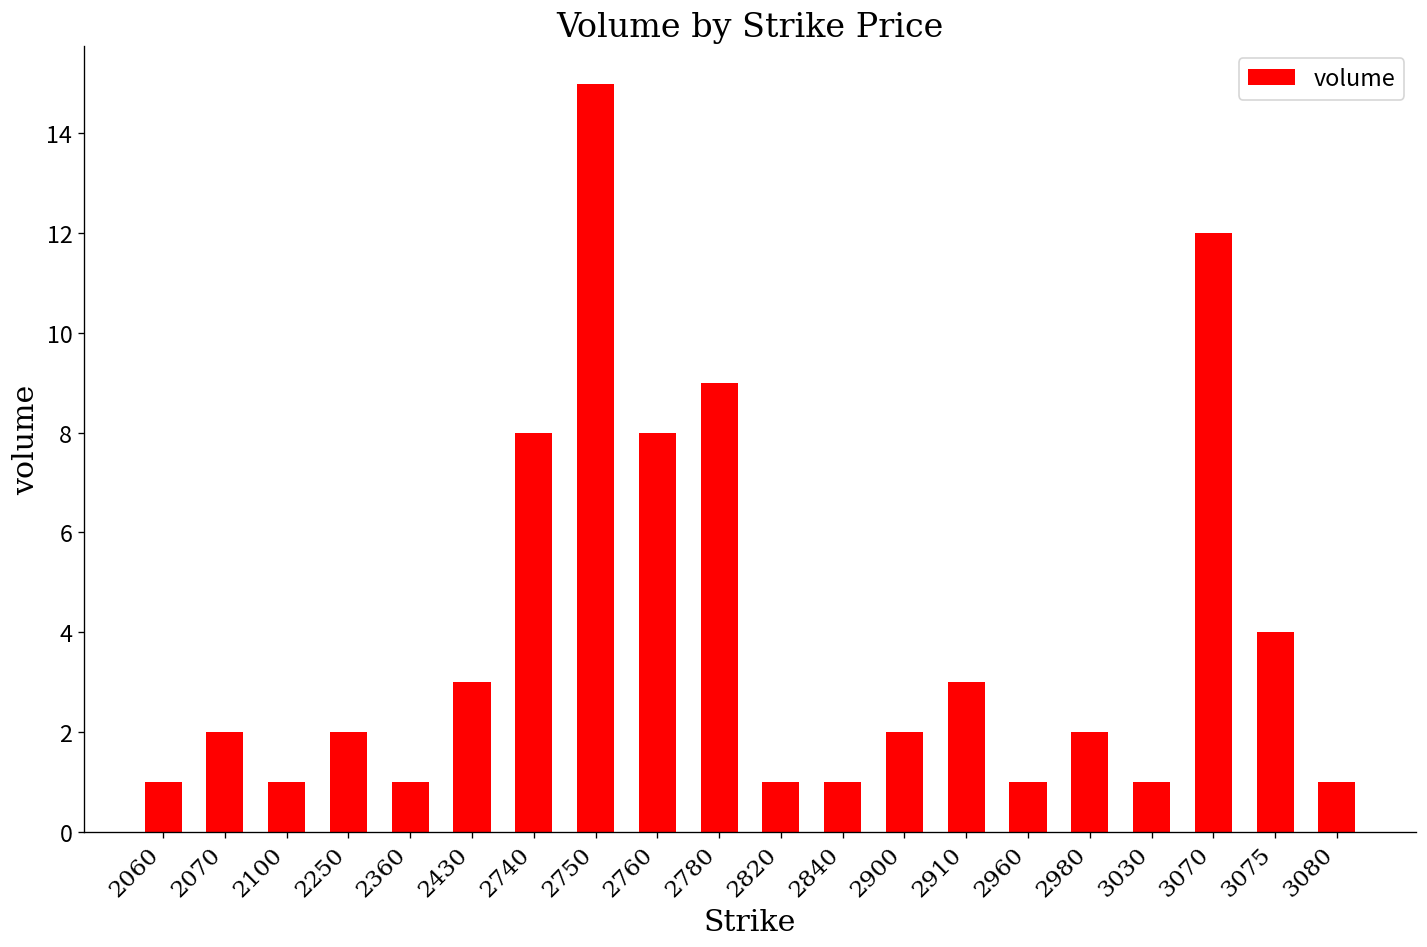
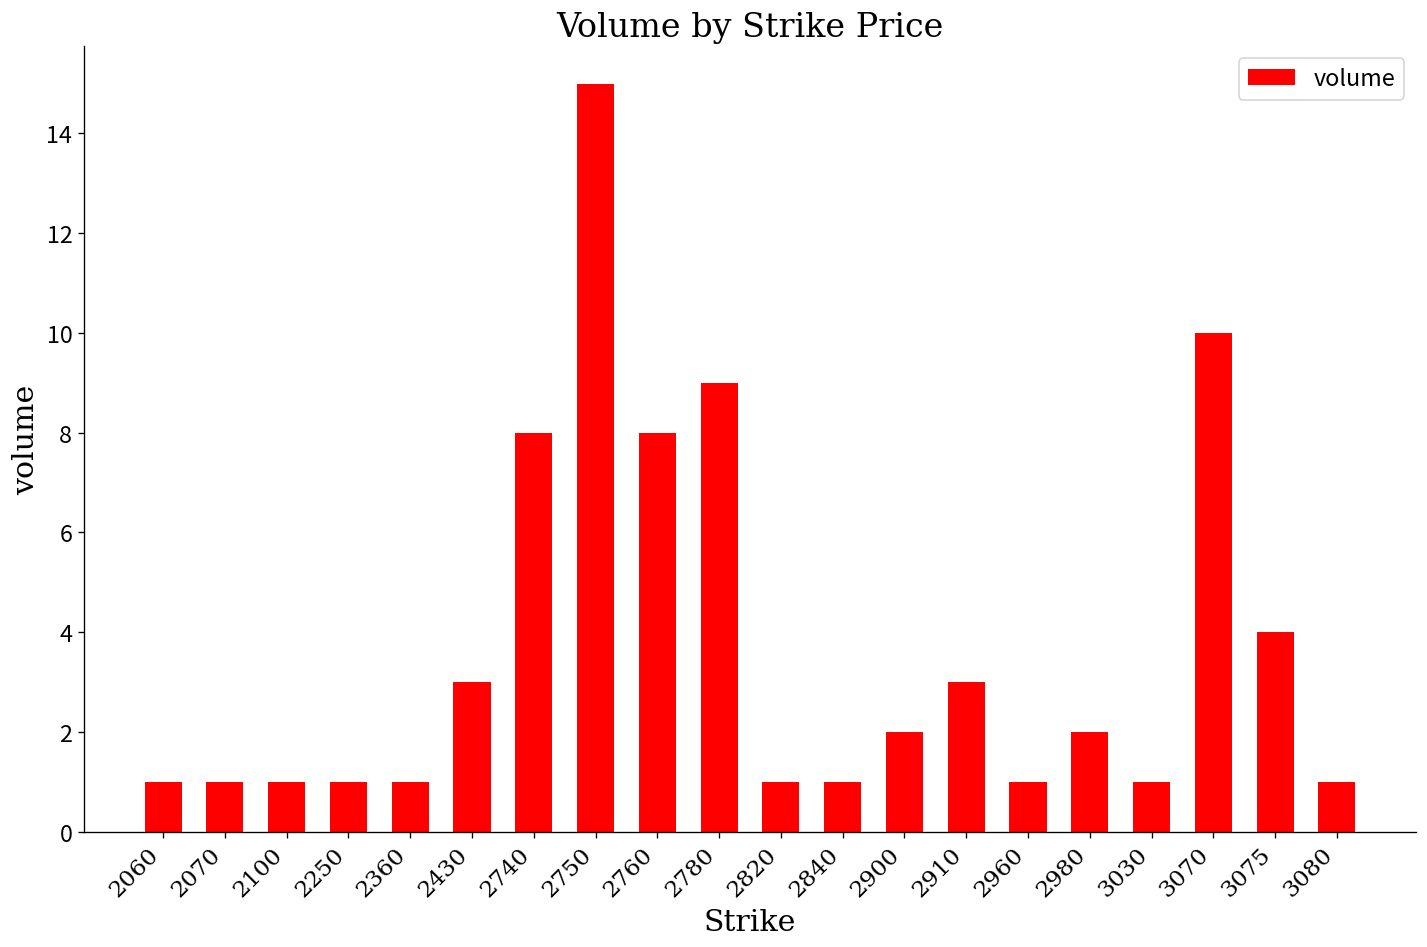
2070: 2 -> 1
2250: 2 -> 1
3070: 12 -> 10
